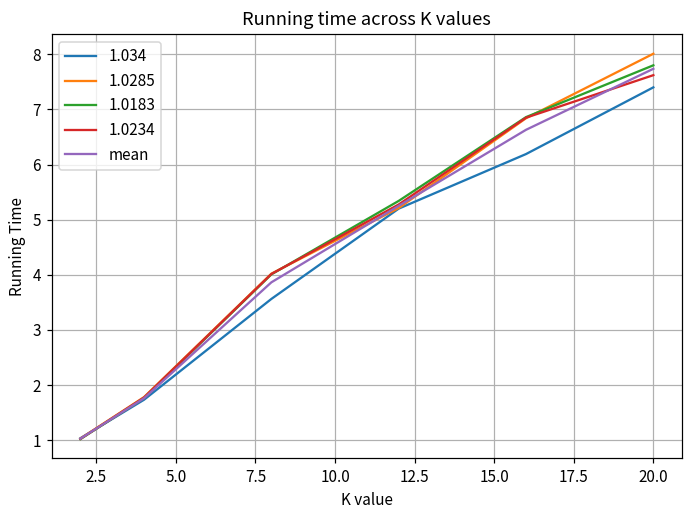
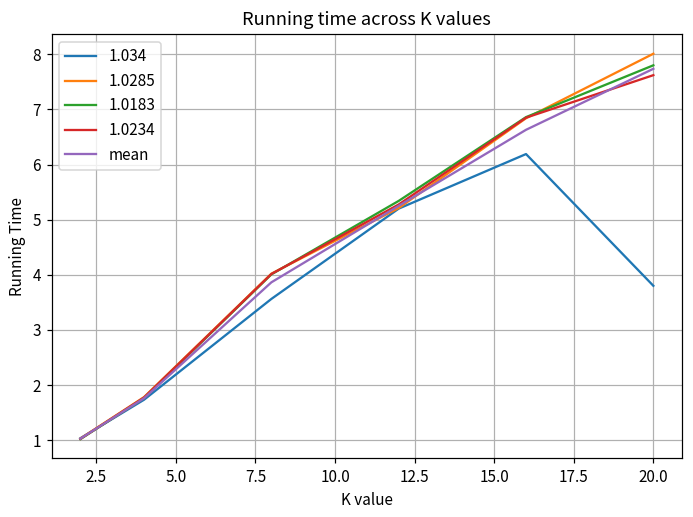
1.034, 20.0: 7.4 -> 3.8
